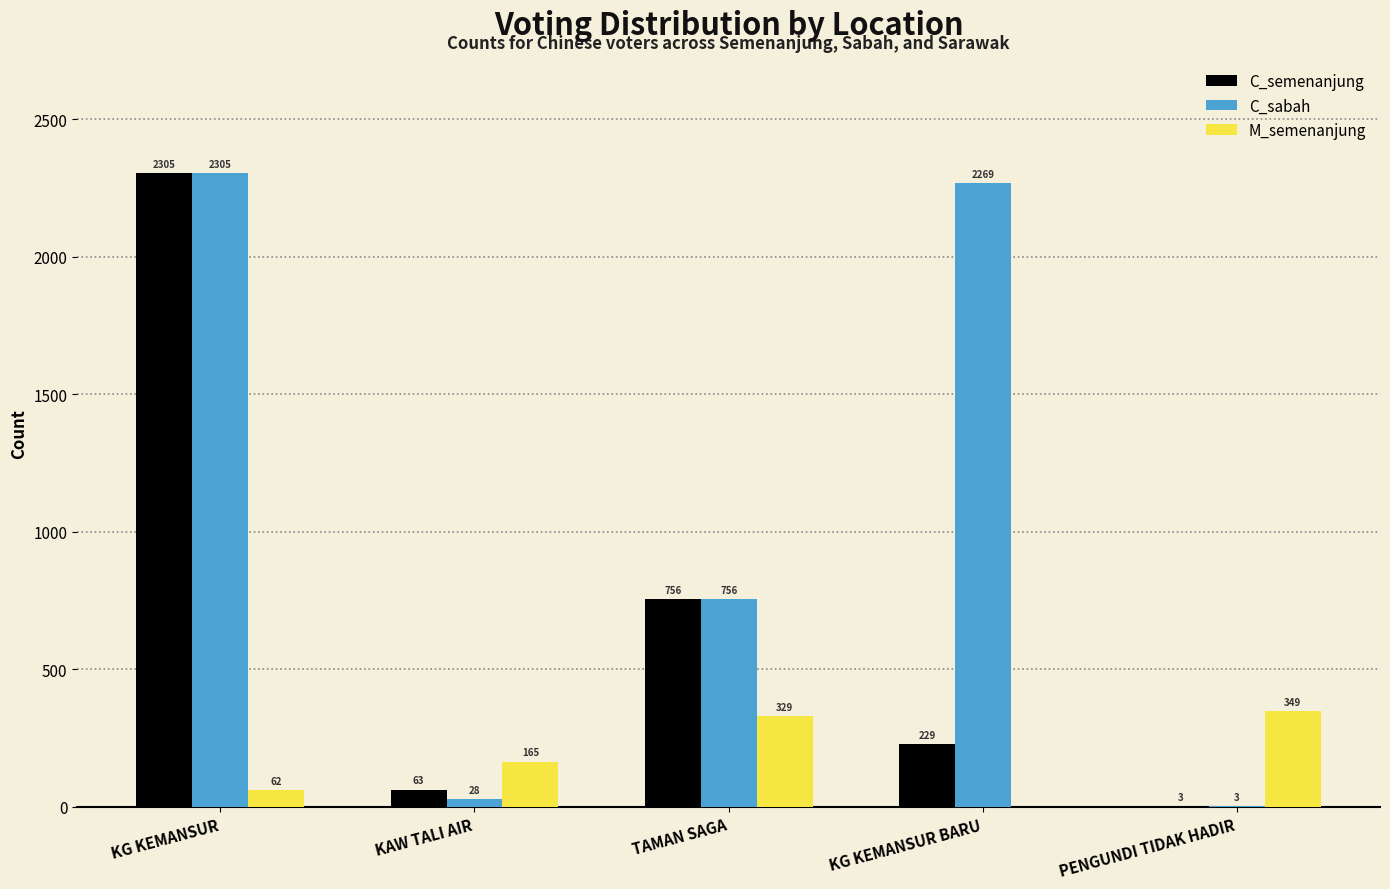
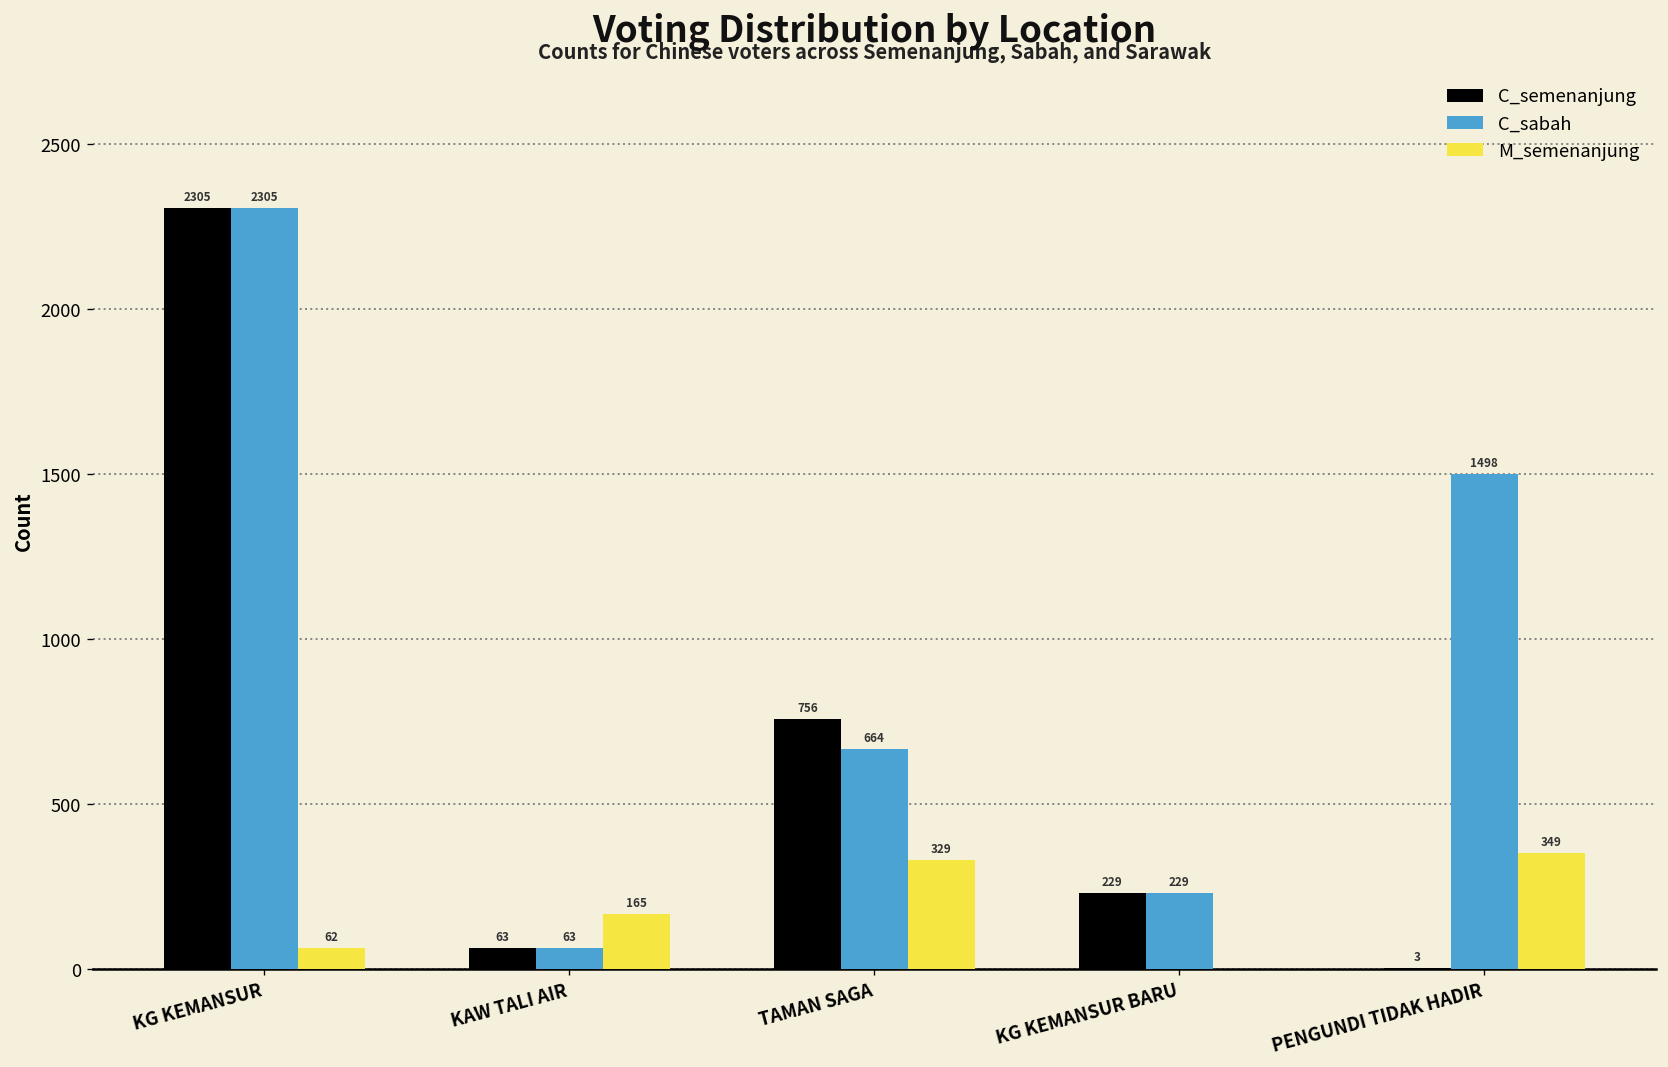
C_sabah, KAW TALI AIR: 28 -> 63
C_sabah, TAMAN SAGA: 756 -> 664
C_sabah, KG KEMANSUR BARU: 2269 -> 229
C_sabah, PENGUNDI TIDAK HADIR: 3 -> 1498
